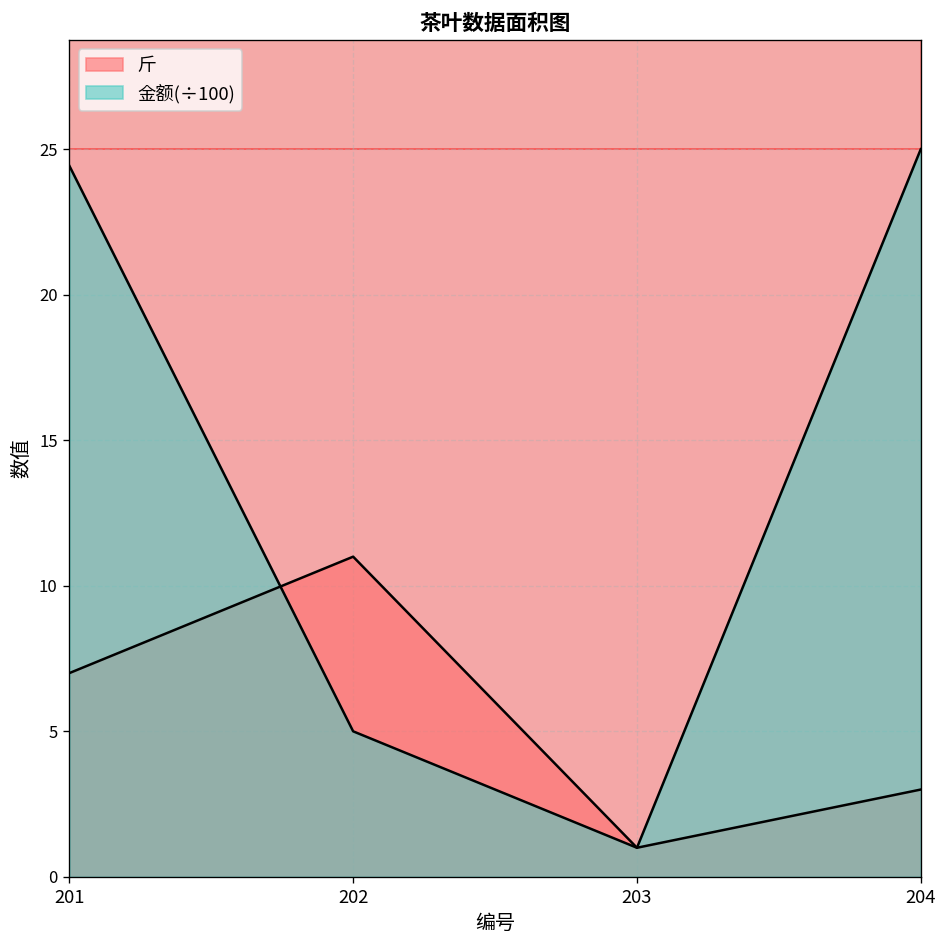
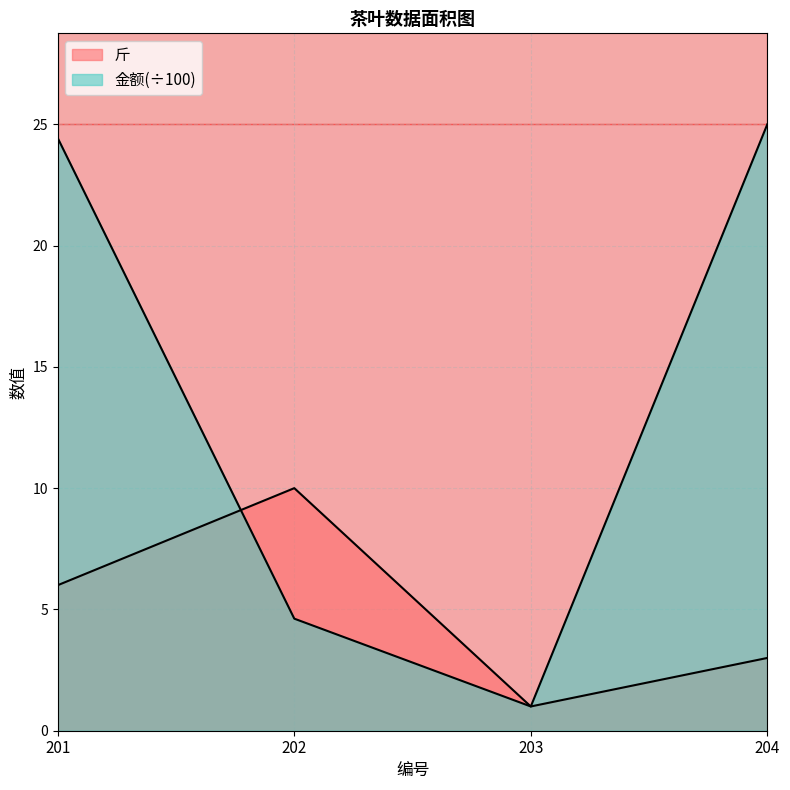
斤, 201: 7 -> 6
斤, 202: 11 -> 10
金额(÷100), 202: 5.0 -> 4.6
